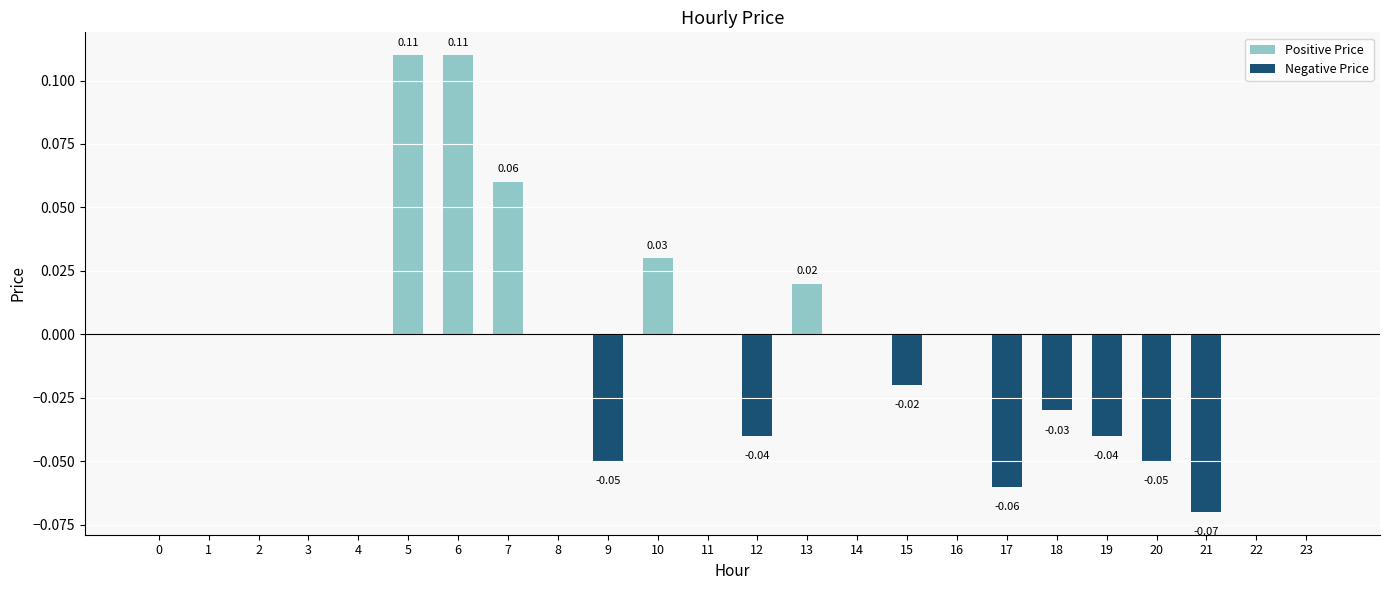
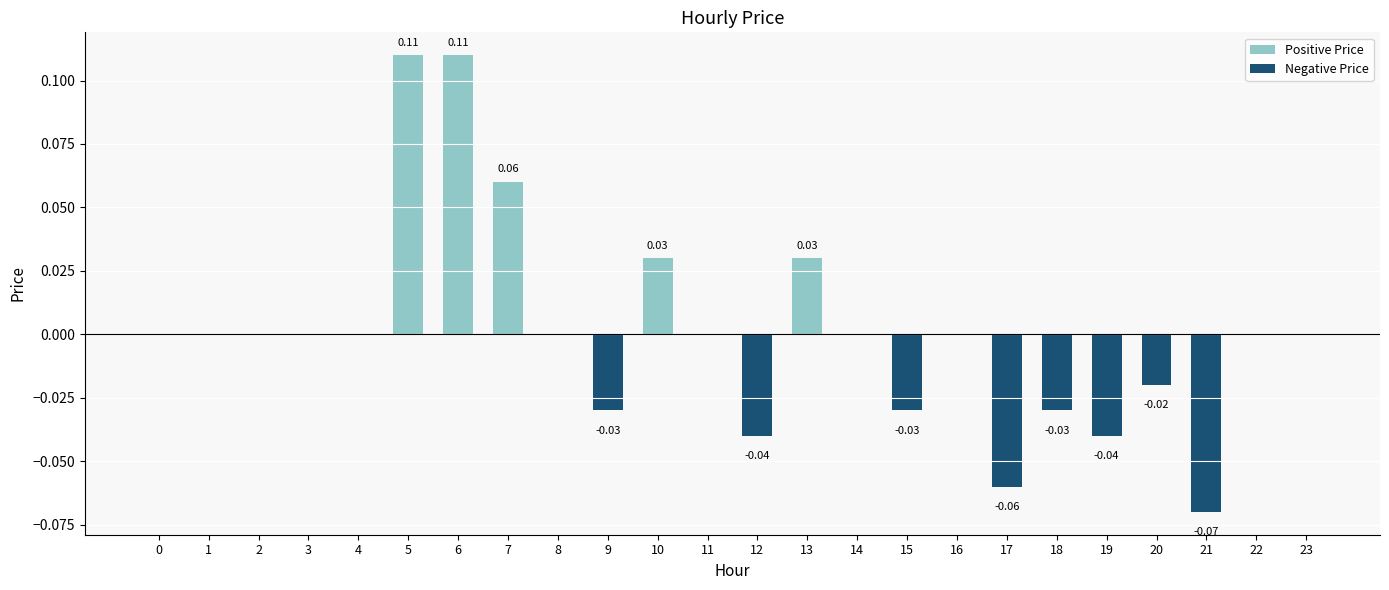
9: -0.05 -> -0.03
13: 0.02 -> 0.03
15: -0.02 -> -0.03
20: -0.05 -> -0.02
